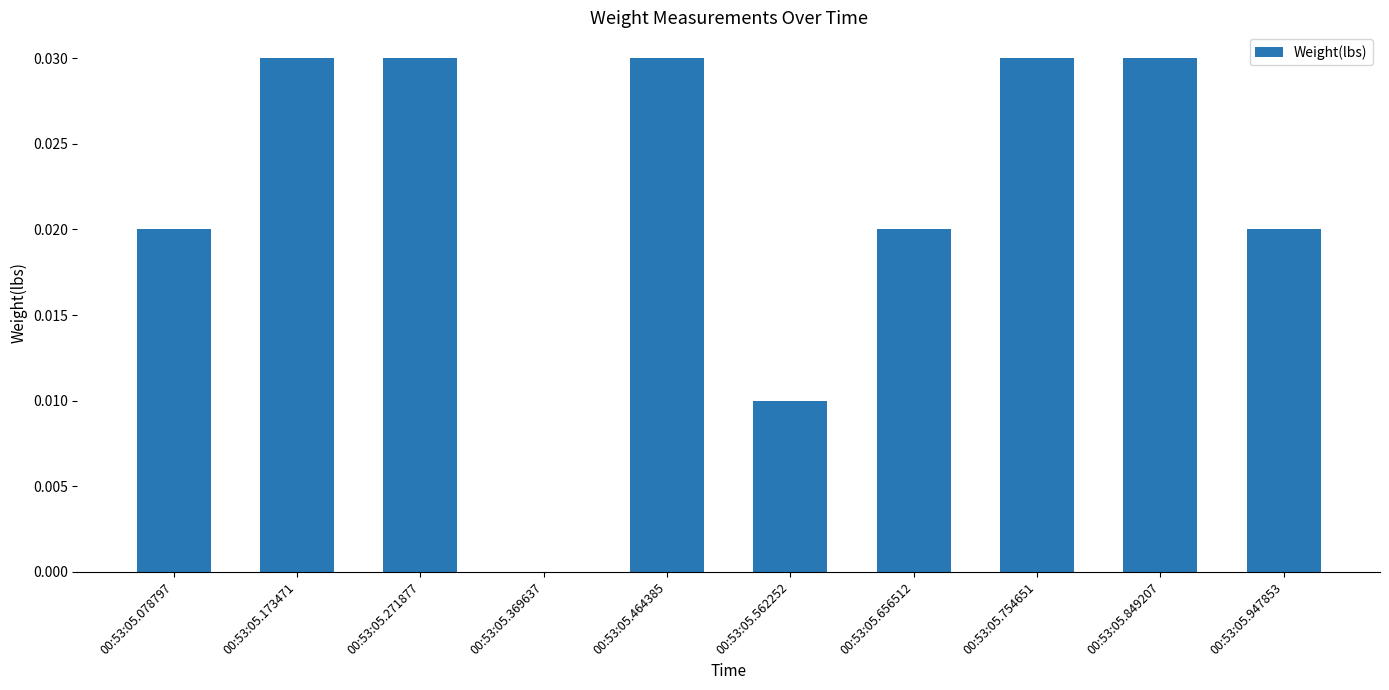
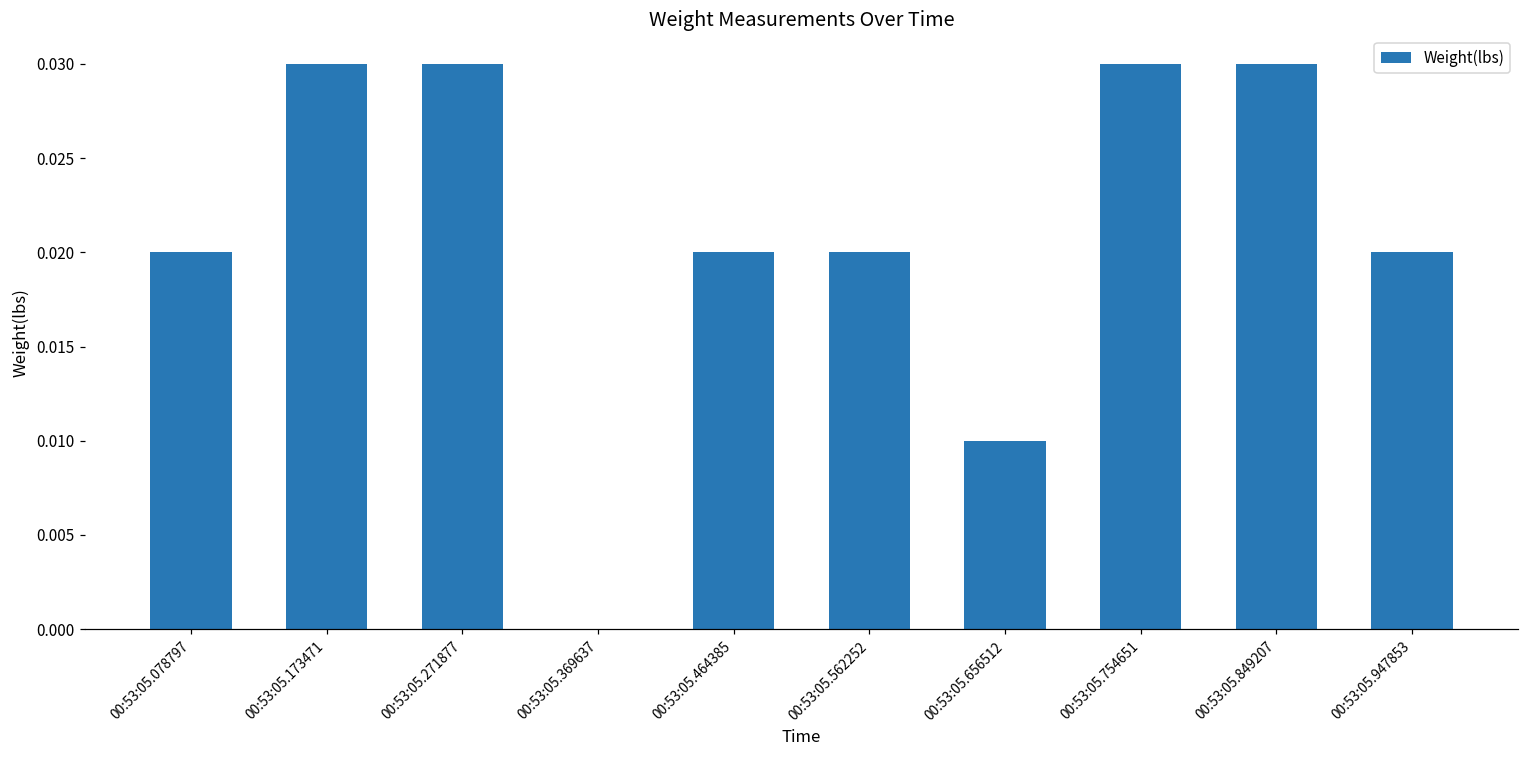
00:53:05.464385: 0.03 -> 0.02
00:53:05.562252: 0.01 -> 0.02
00:53:05.656512: 0.02 -> 0.01
